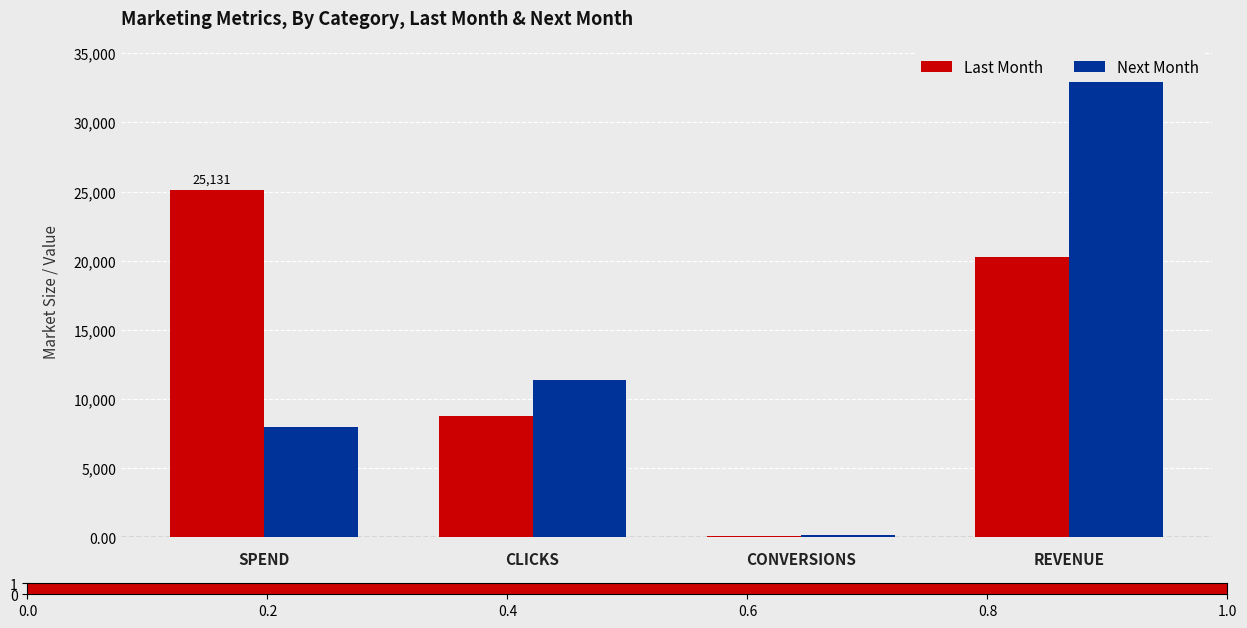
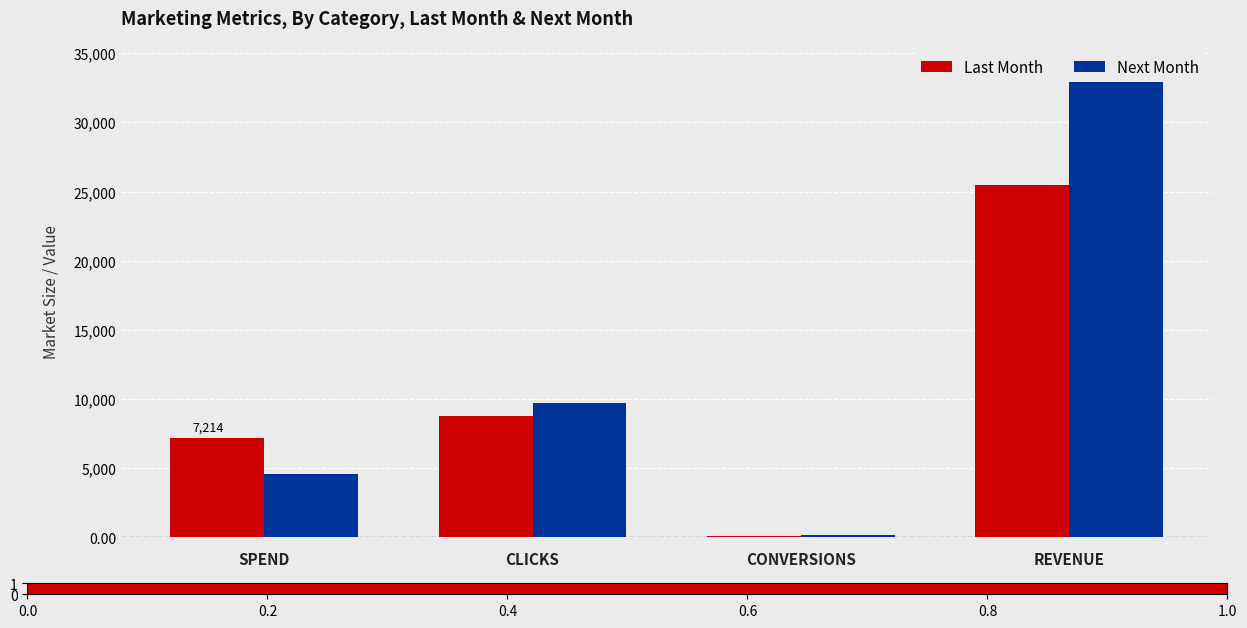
Last Month, SPEND: 25,131 -> 7,214
Next Month, SPEND: 8,000 -> 4,600
Next Month, CLICKS: 11,400 -> 9,800
Last Month, REVENUE: 20,300 -> 25,500
